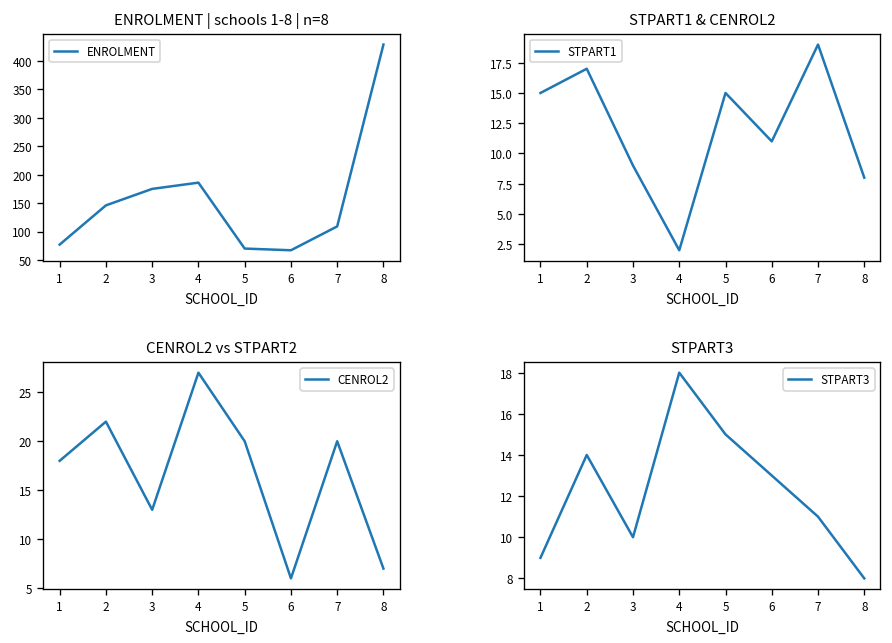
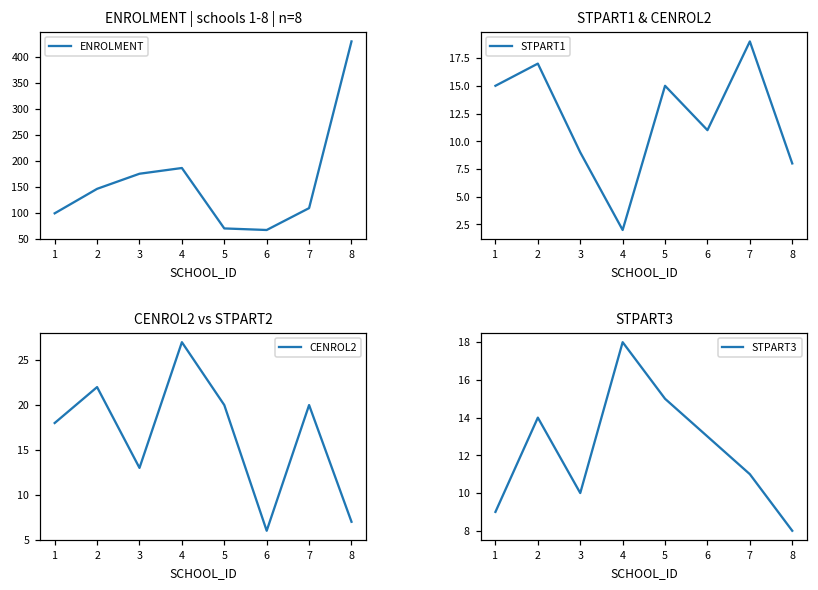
ENROLMENT | schools 1-8 | n=8, 1: 80 -> 100
